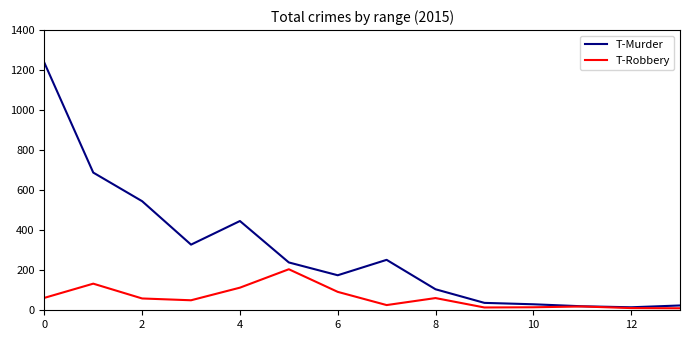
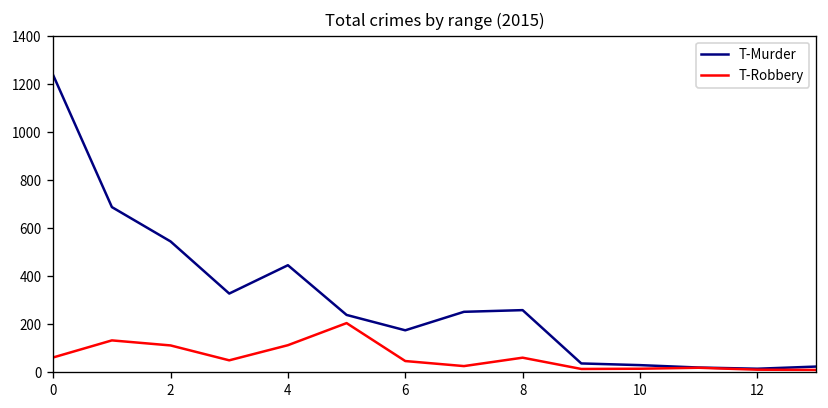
T-Robbery, 2: 60 -> 110
T-Robbery, 6: 90 -> 50
T-Murder, 8: 110 -> 260
